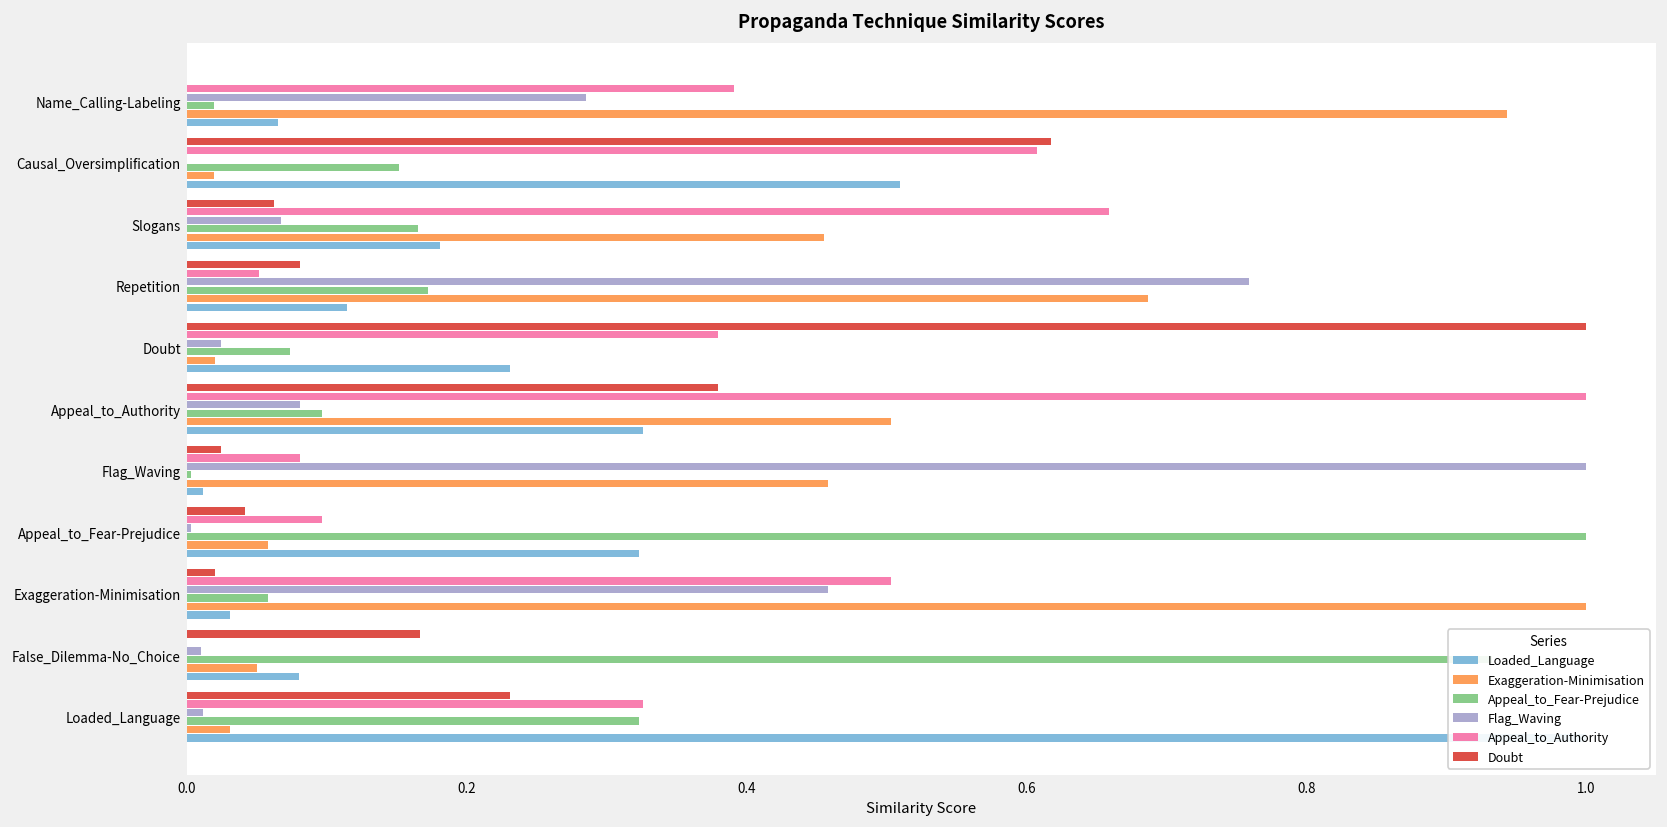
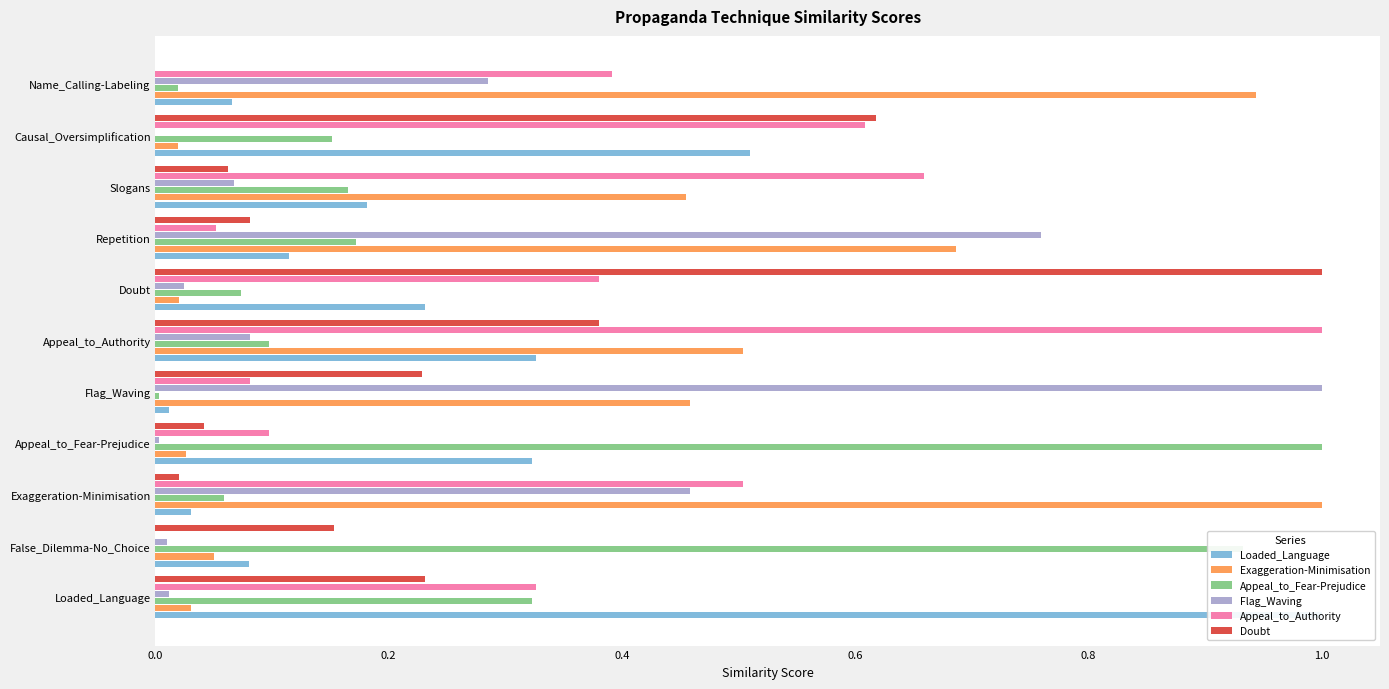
Doubt, Flag_Waving: 0.025 -> 0.228
Exaggeration-Minimisation, Appeal_to_Fear-Prejudice: 0.058 -> 0.026
Doubt, False_Dilemma-No_Choice: 0.167 -> 0.153
